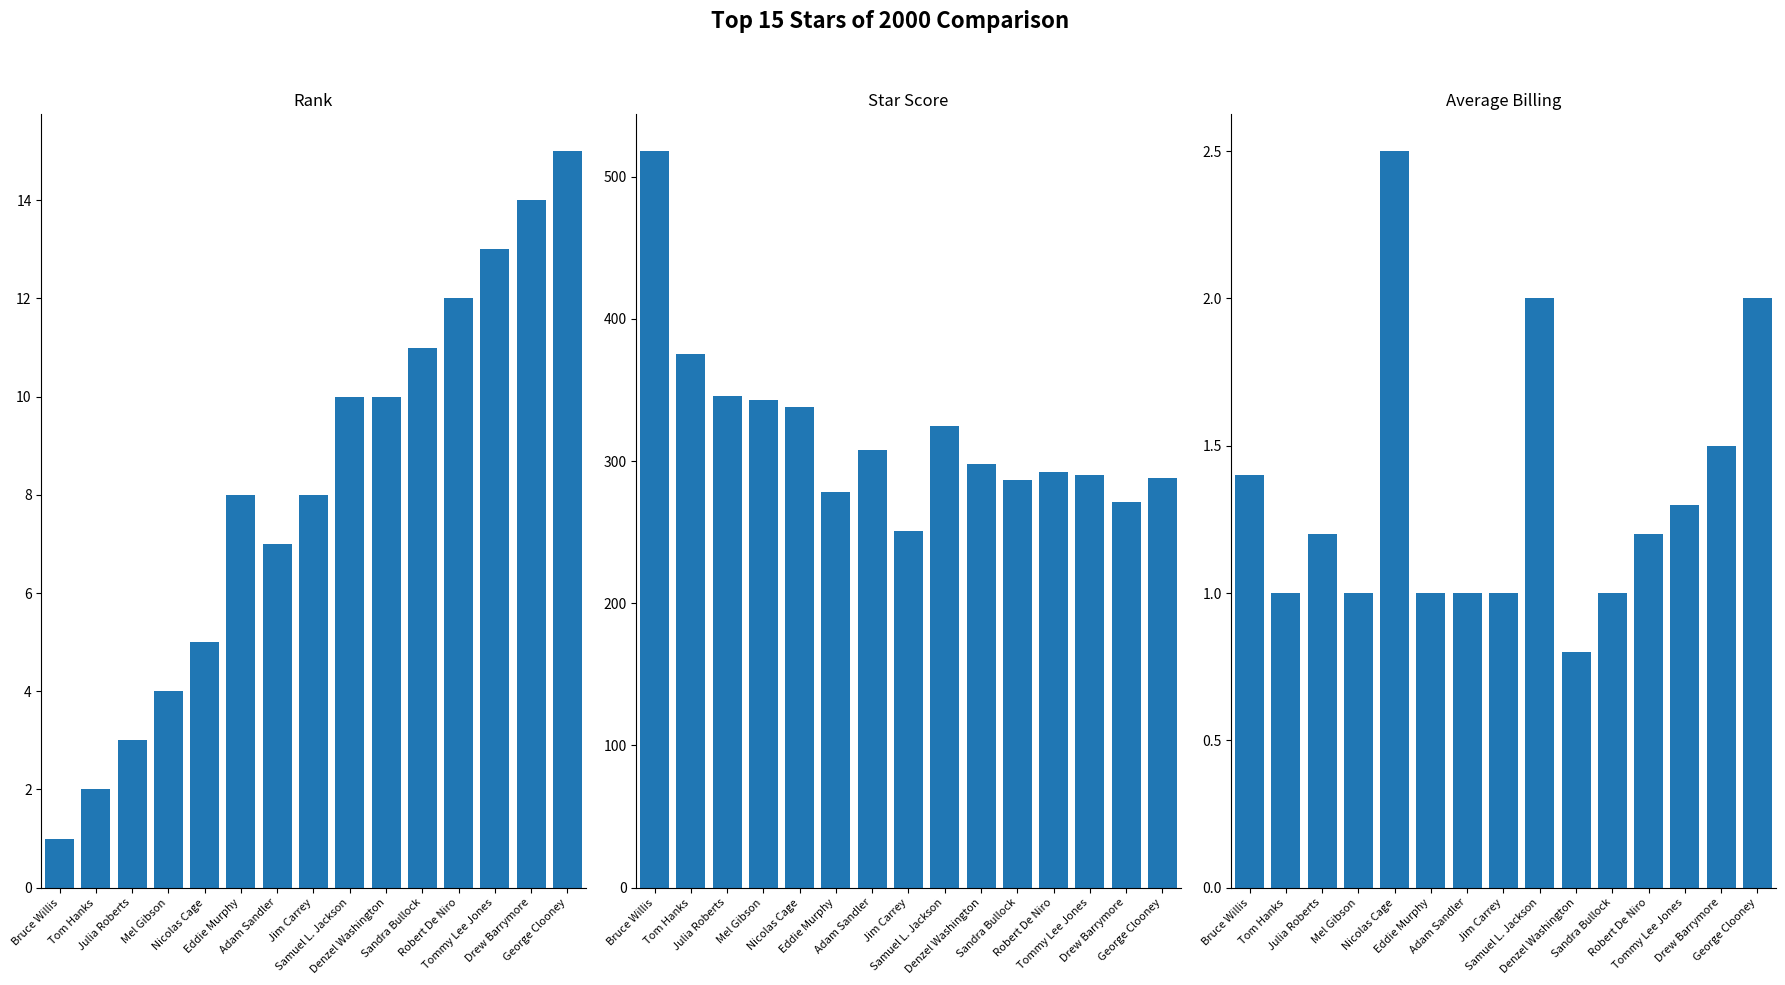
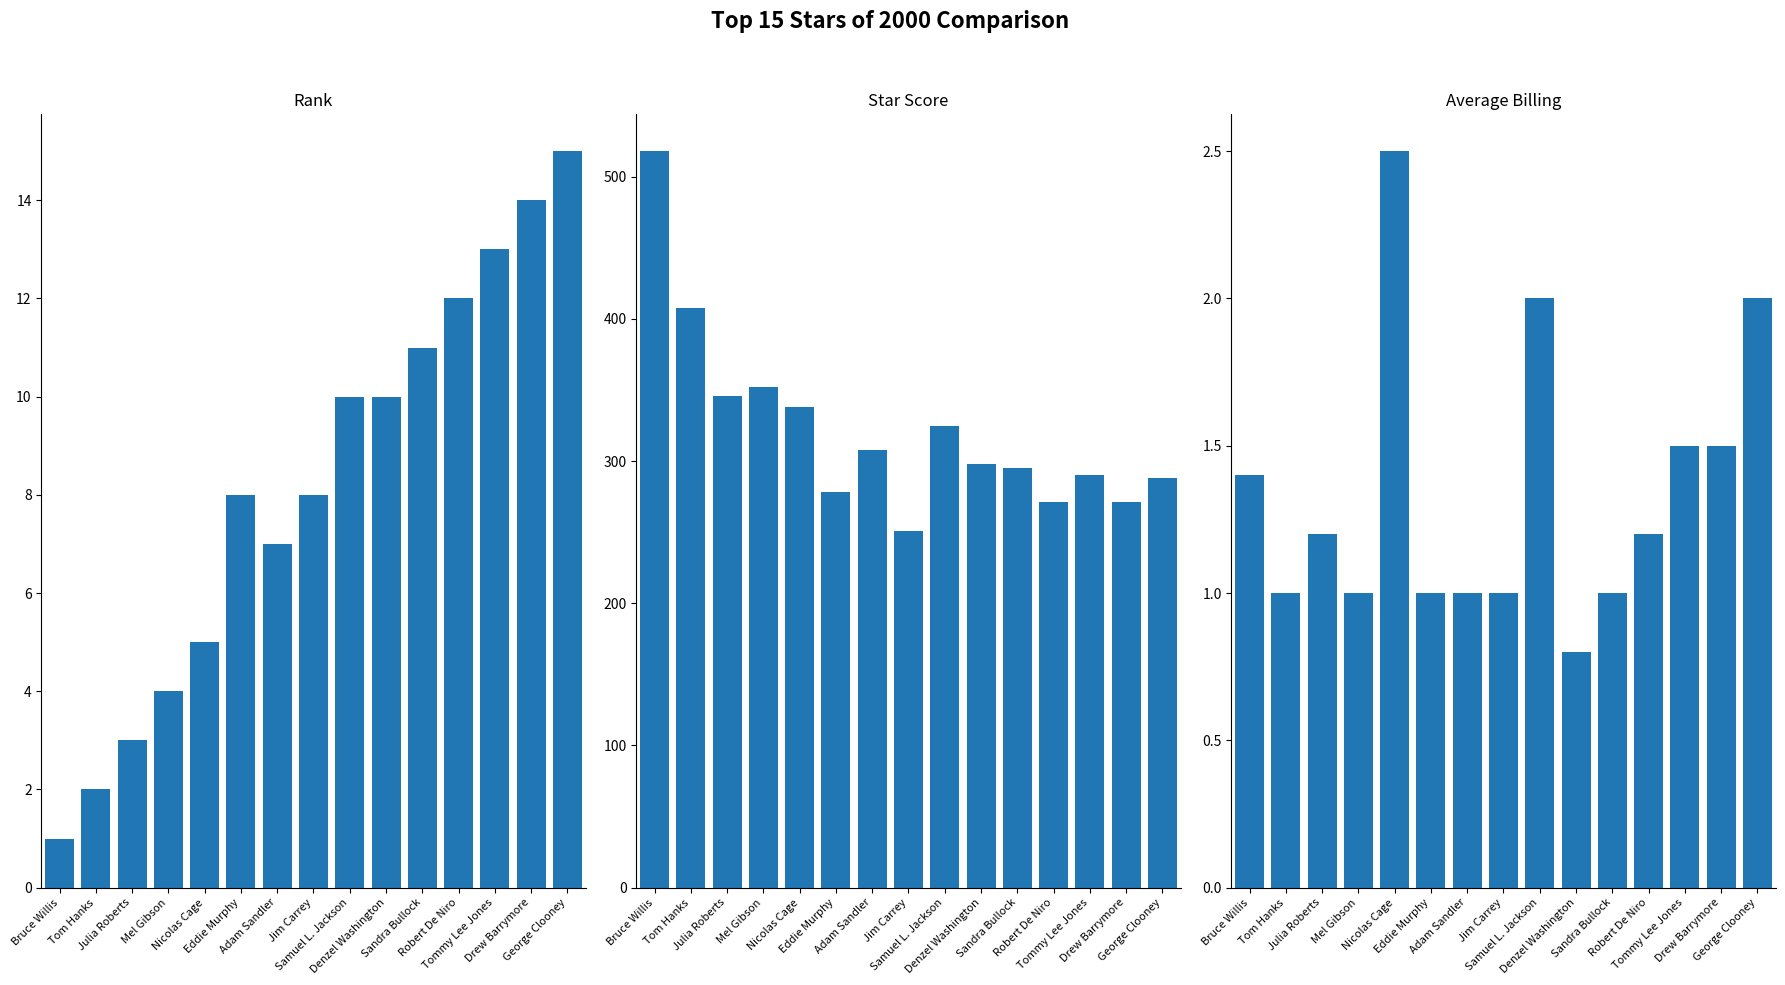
Star Score, Tom Hanks: 375 -> 408
Star Score, Mel Gibson: 343 -> 352
Star Score, Sandra Bullock: 287 -> 295
Star Score, Robert De Niro: 292 -> 271
Average Billing, Tommy Lee Jones: 1.3 -> 1.5
